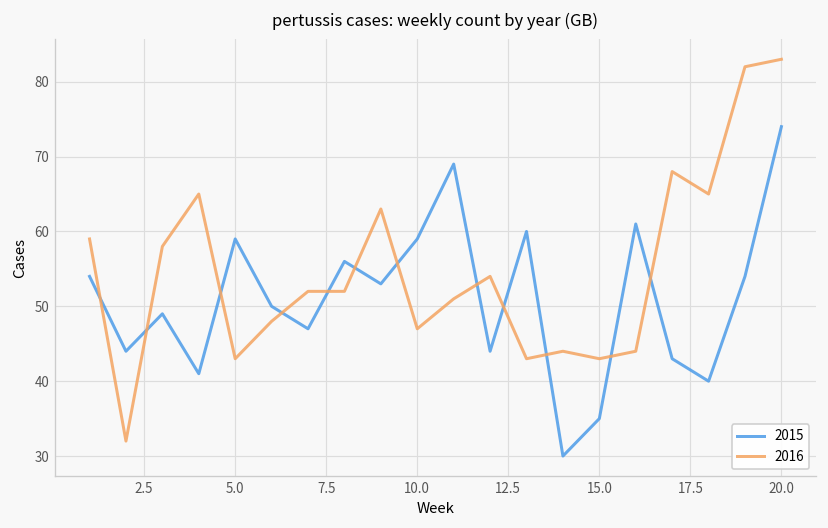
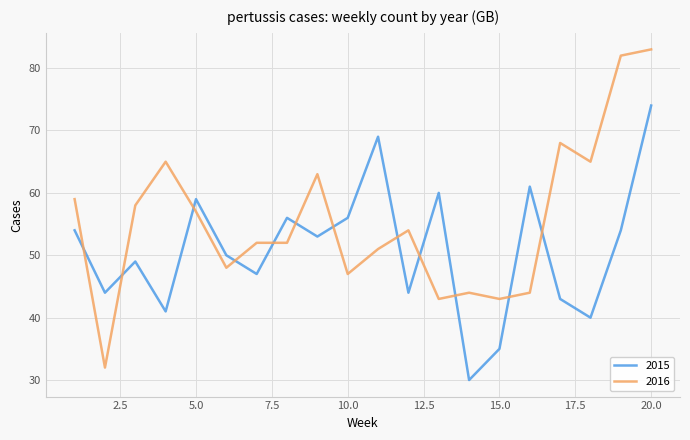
2016, 5.0: 43 -> 57
2015, 10.0: 59 -> 56
